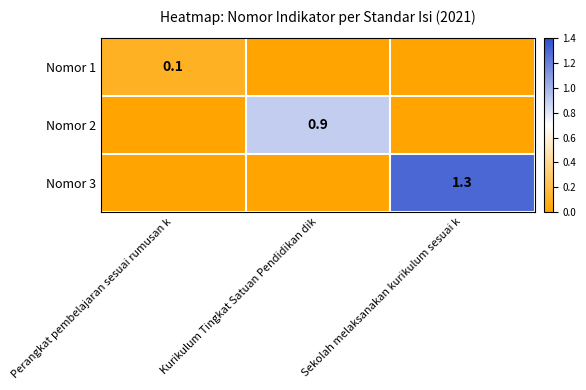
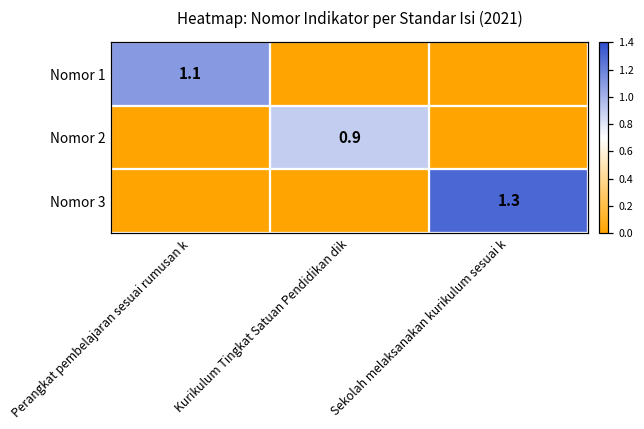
Nomor 1, Perangkat pembelajaran sesuai rumusan k: 0.1 -> 1.1
